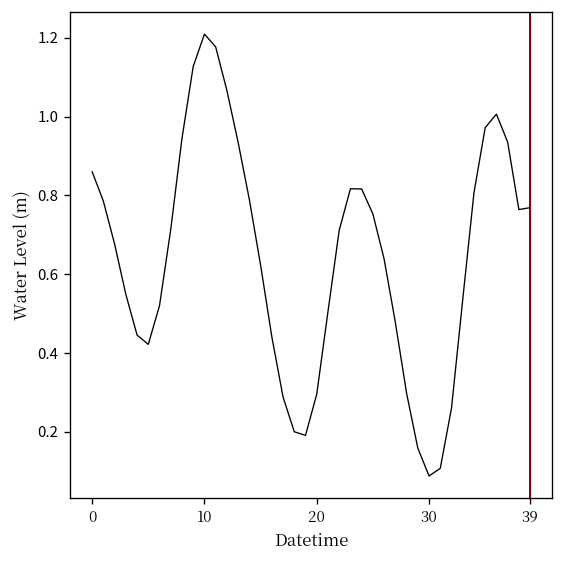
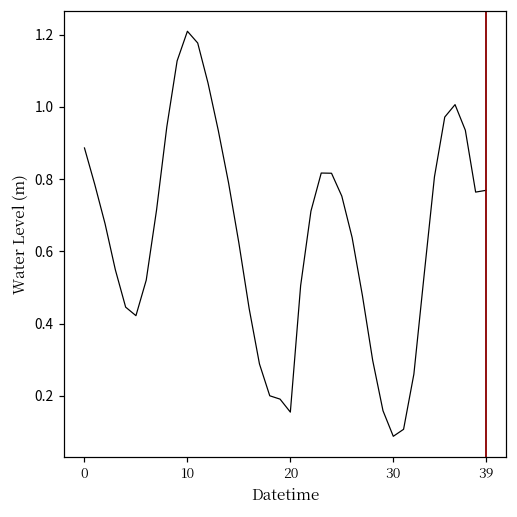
0: 0.86 -> 0.89
20: 0.30 -> 0.16
